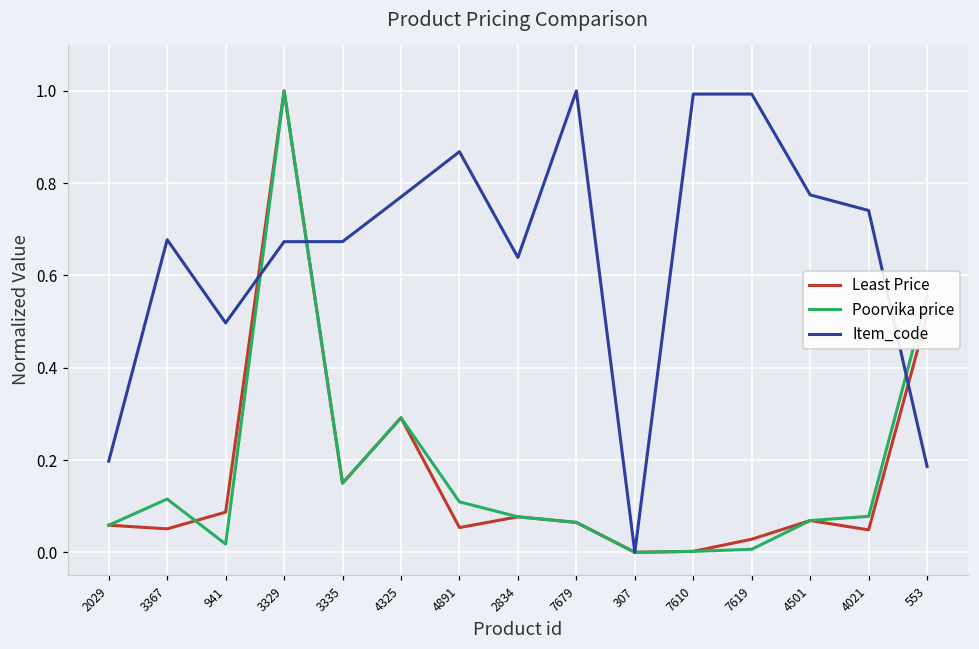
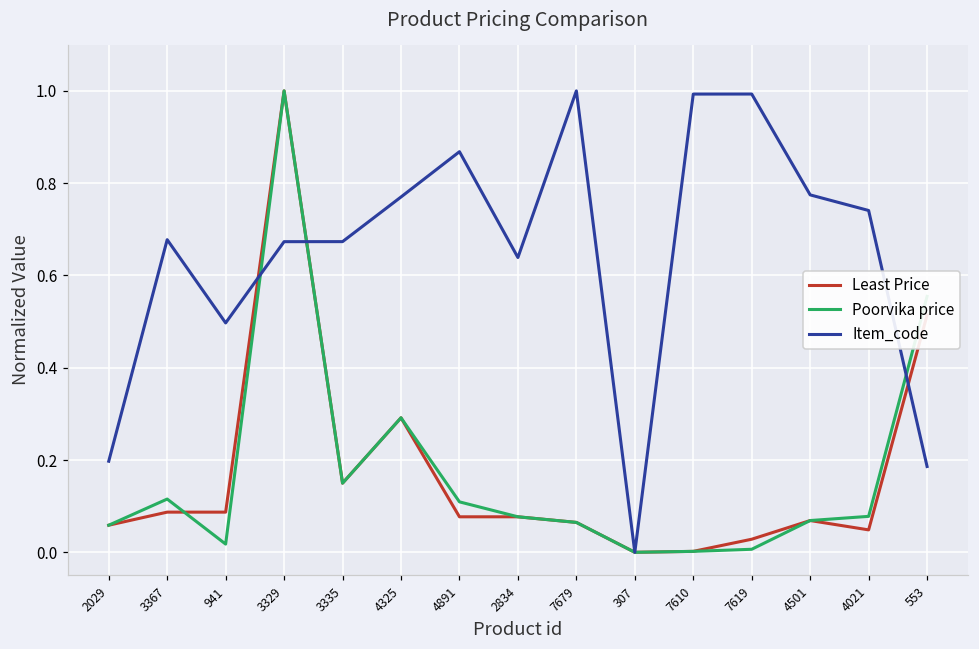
Least Price, 3367: 0.05 -> 0.09
Least Price, 4891: 0.05 -> 0.08
